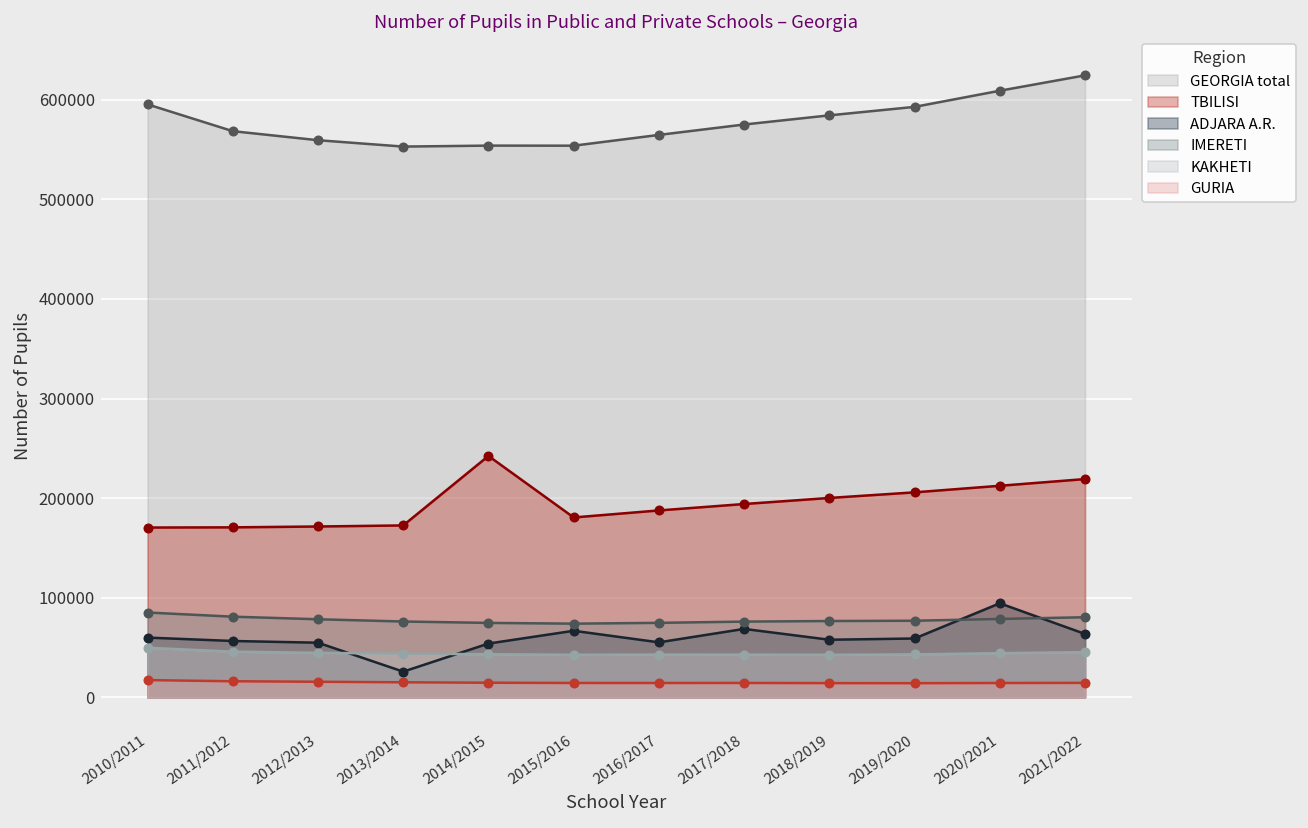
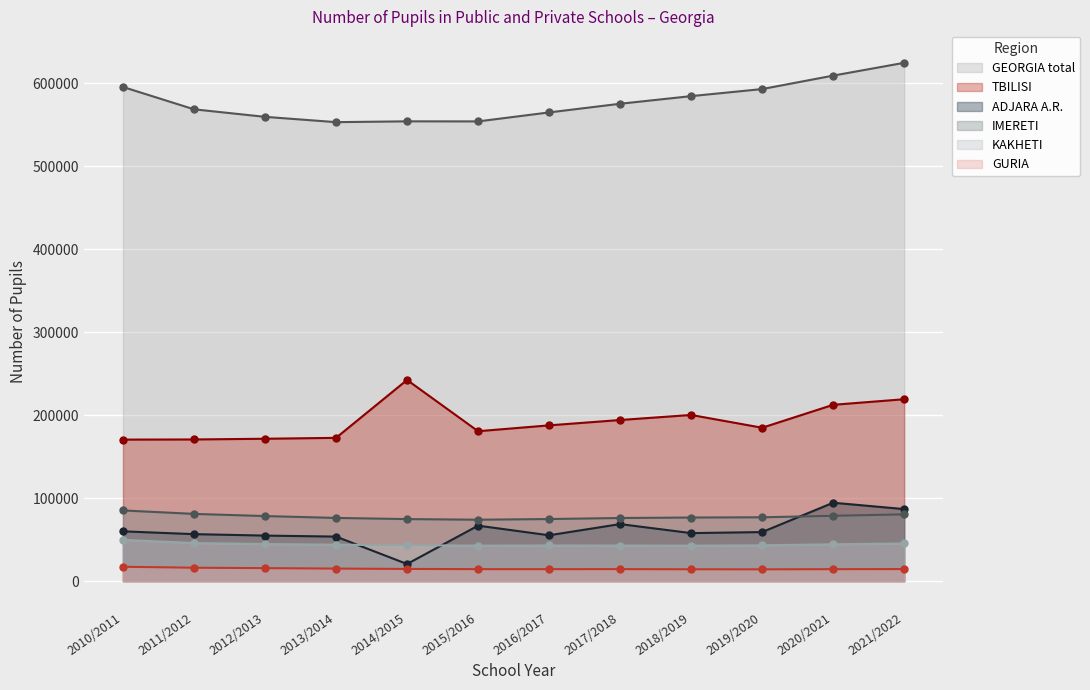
ADJARA A.R., 2013/2014: 30000 -> 50000
ADJARA A.R., 2014/2015: 50000 -> 20000
TBILISI, 2019/2020: 210000 -> 180000
ADJARA A.R., 2021/2022: 60000 -> 90000
